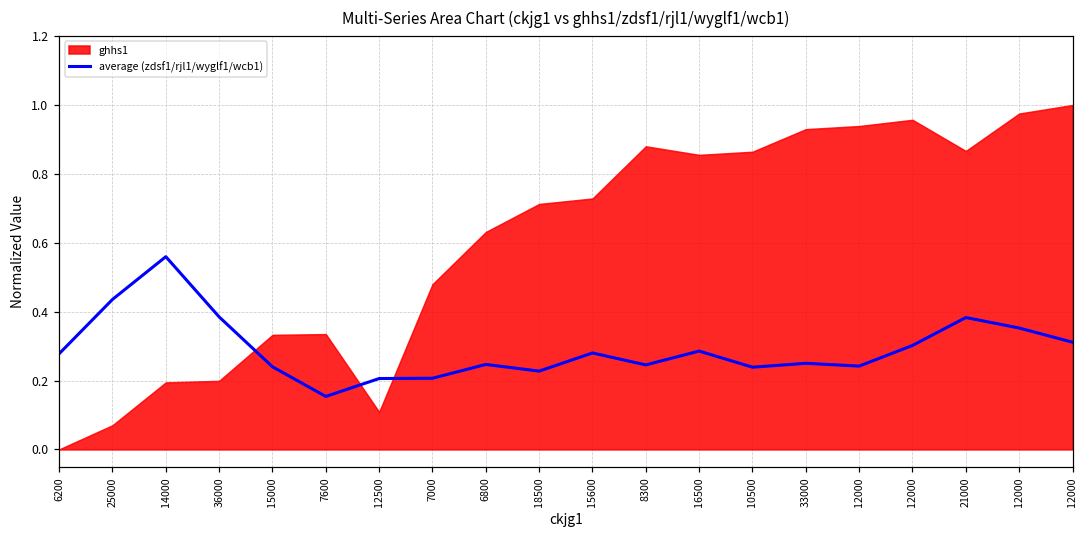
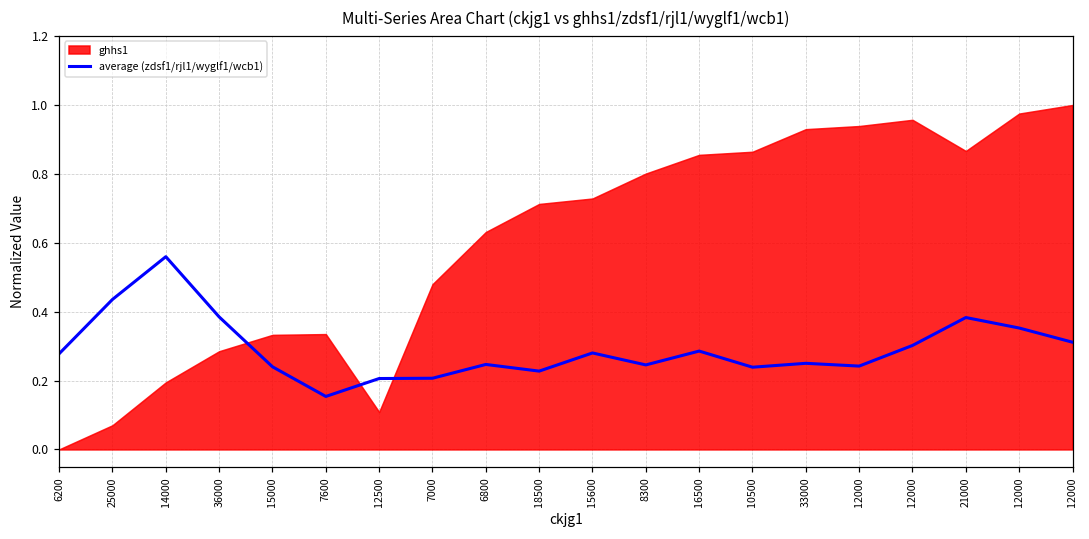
ghhs1, 36000: 0.20 -> 0.29
ghhs1, 8300: 0.88 -> 0.80
